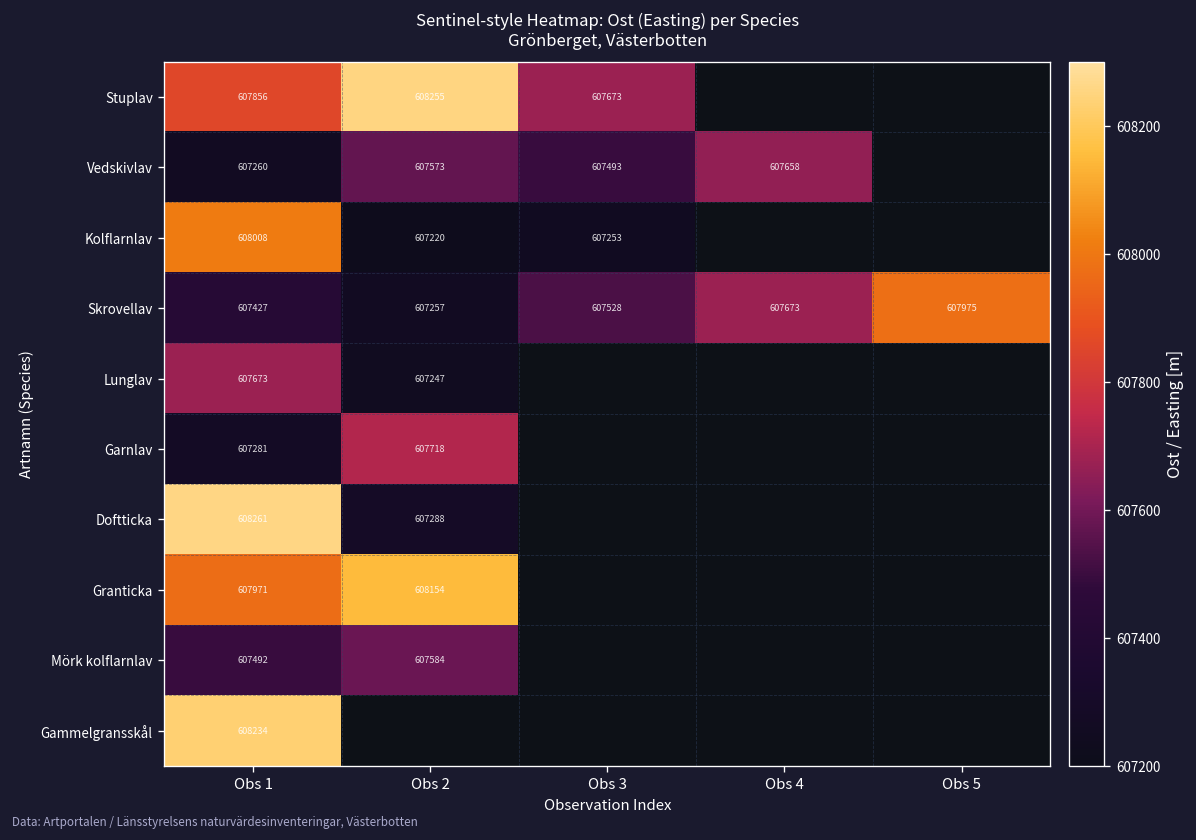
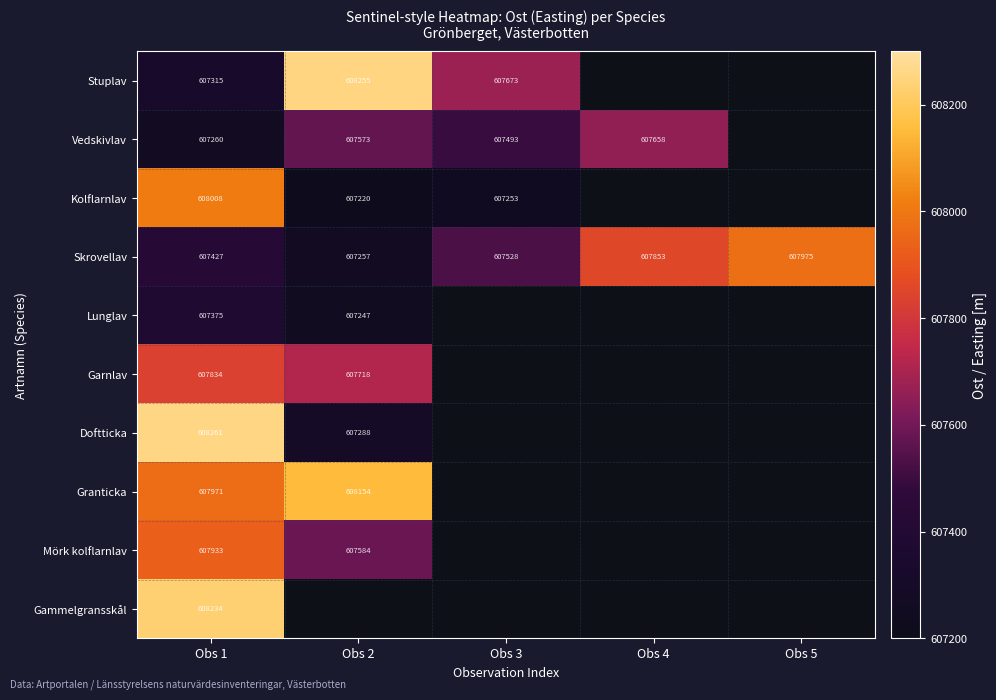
Stuplav, Obs 1: 607856 -> 607315
Skrovellav, Obs 4: 607673 -> 607853
Lunglav, Obs 1: 607673 -> 607375
Garnlav, Obs 1: 607281 -> 607834
Mörk kolflarnlav, Obs 1: 607492 -> 607933
